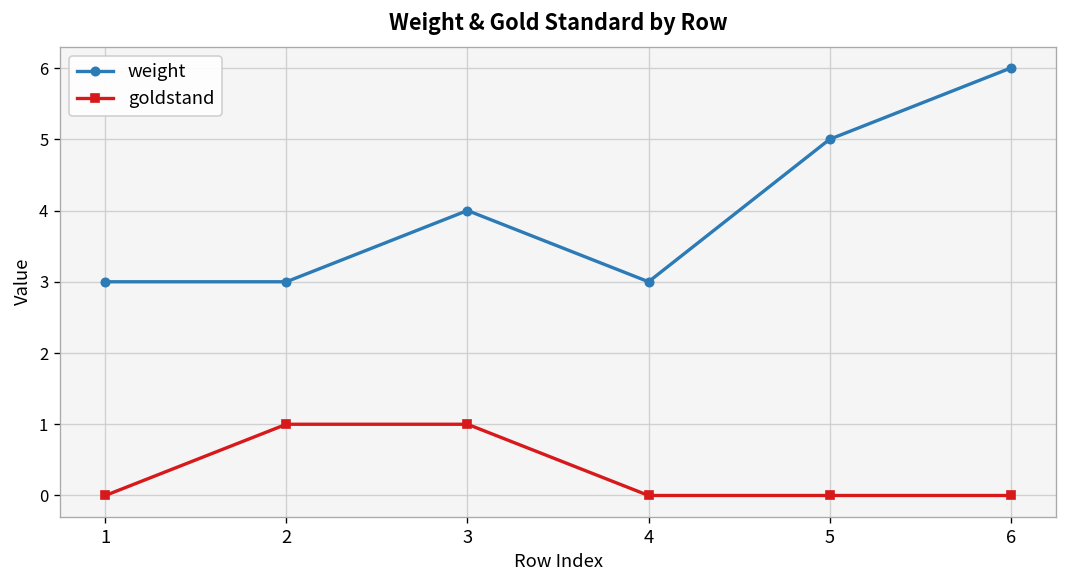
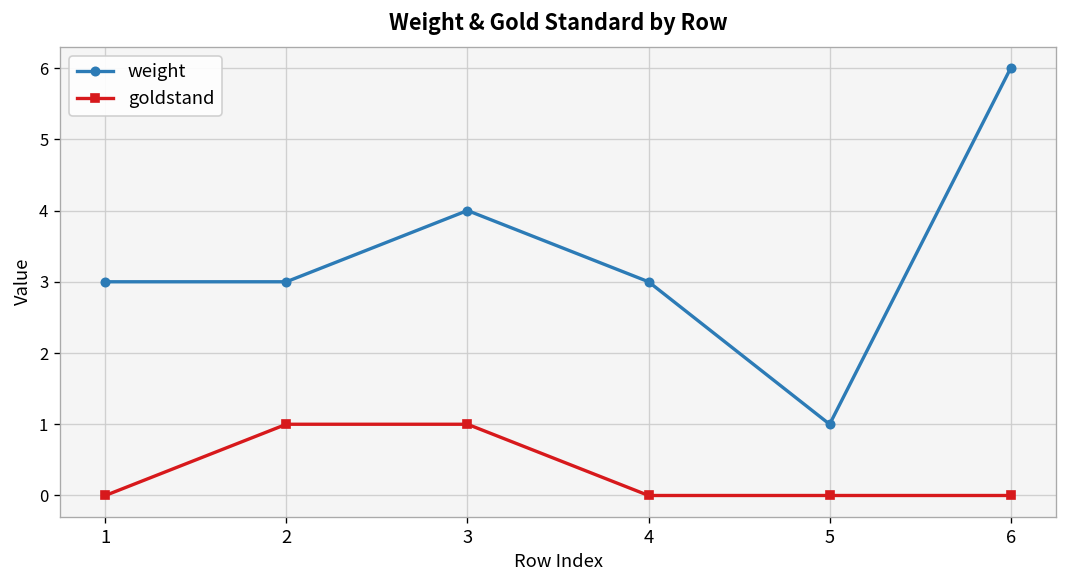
weight, 5: 5 -> 1
